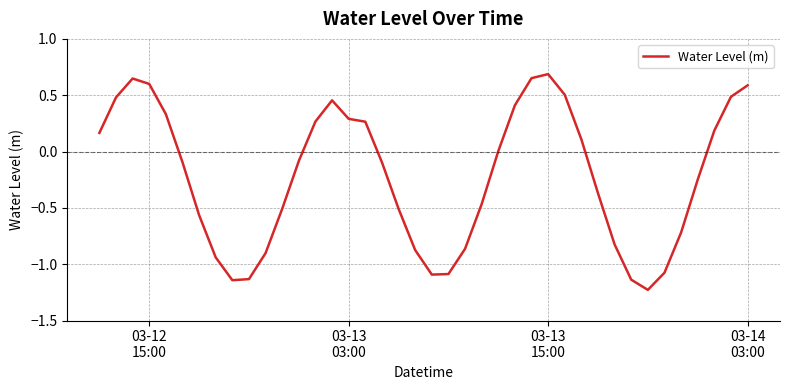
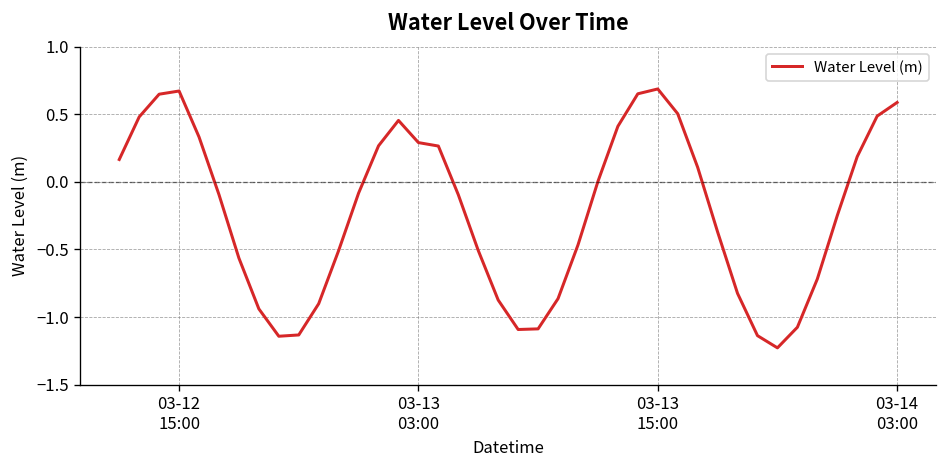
03-12 15:00: 0.60 -> 0.67
